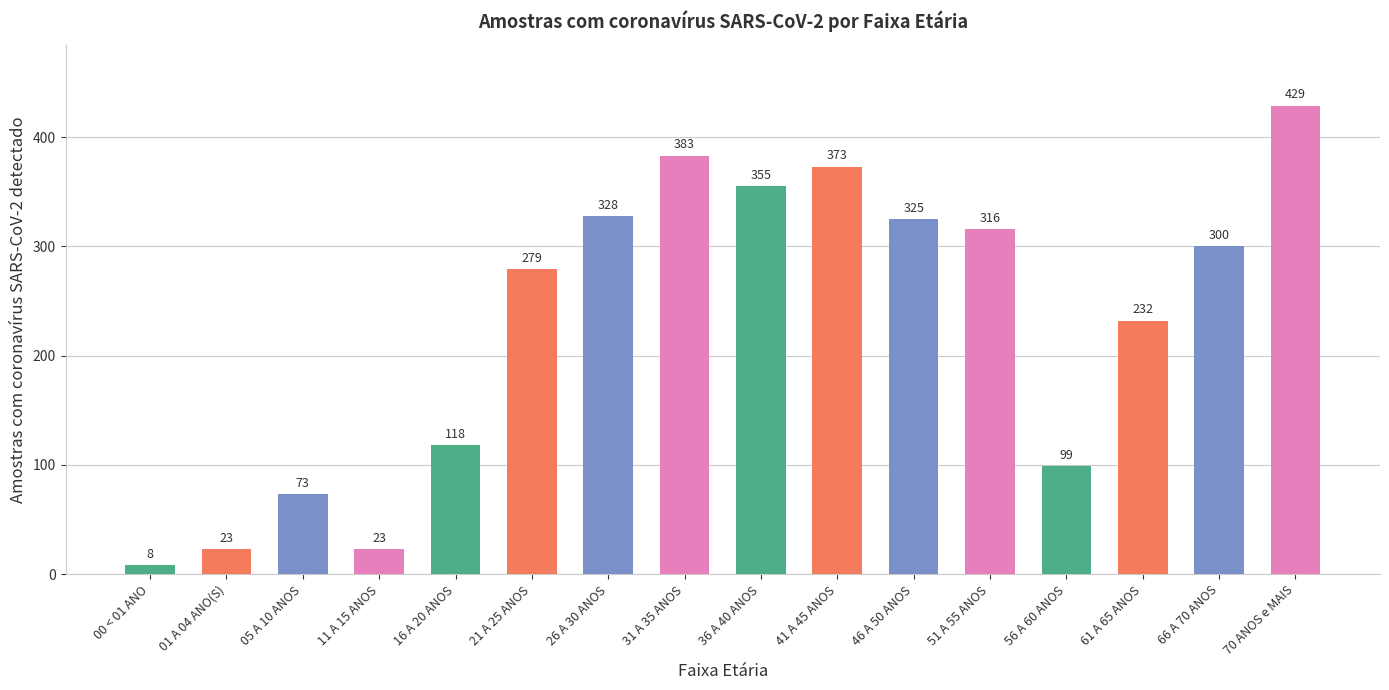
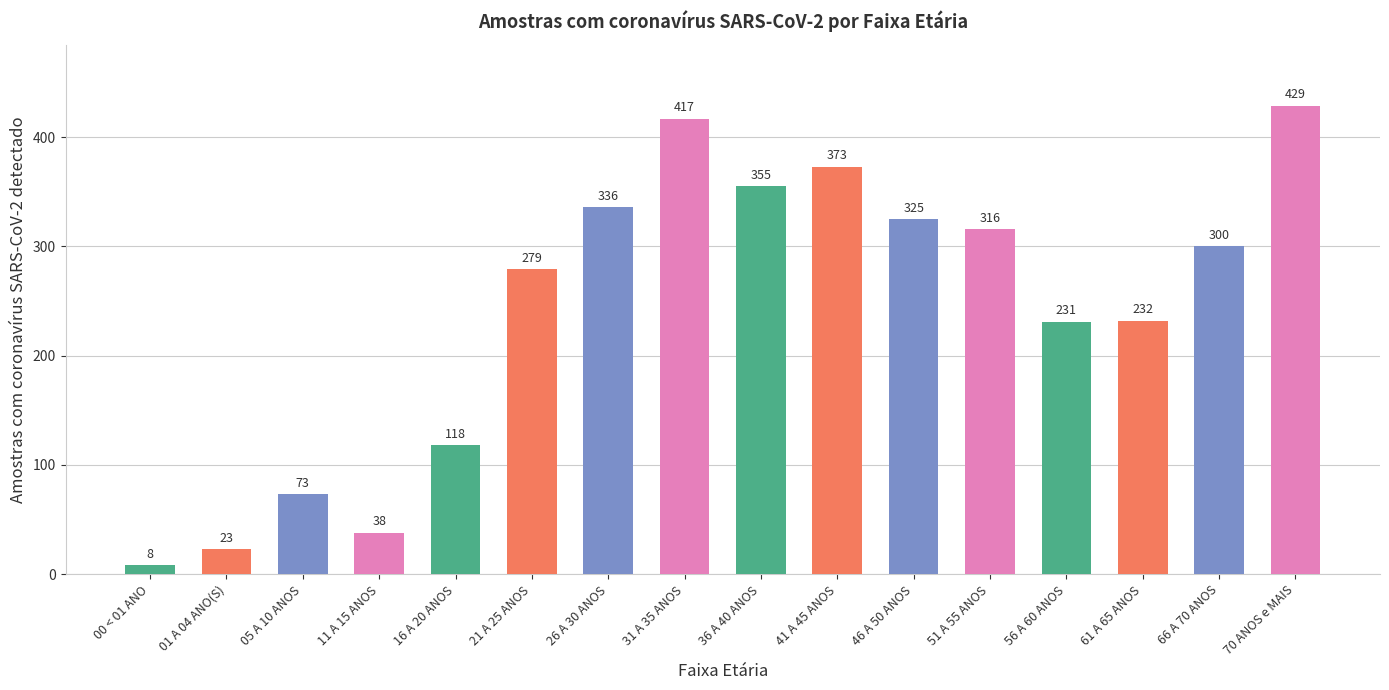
11 A 15 ANOS: 23 -> 38
26 A 30 ANOS: 328 -> 336
31 A 35 ANOS: 383 -> 417
56 A 60 ANOS: 99 -> 231
